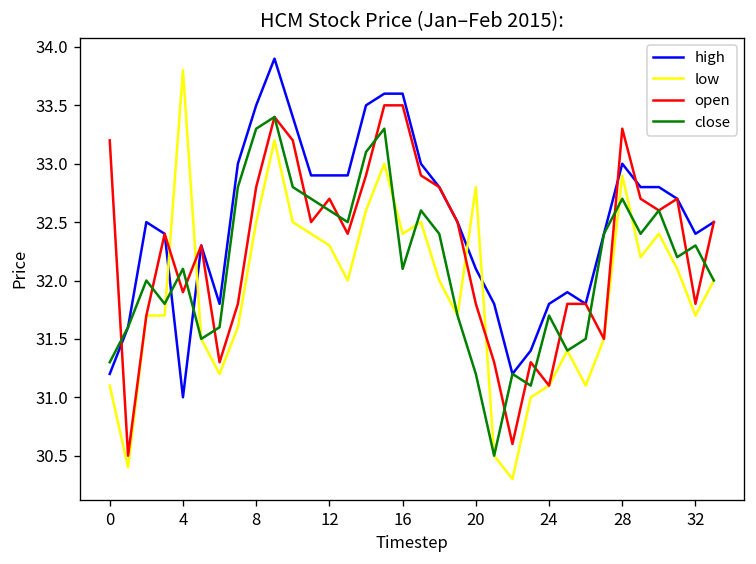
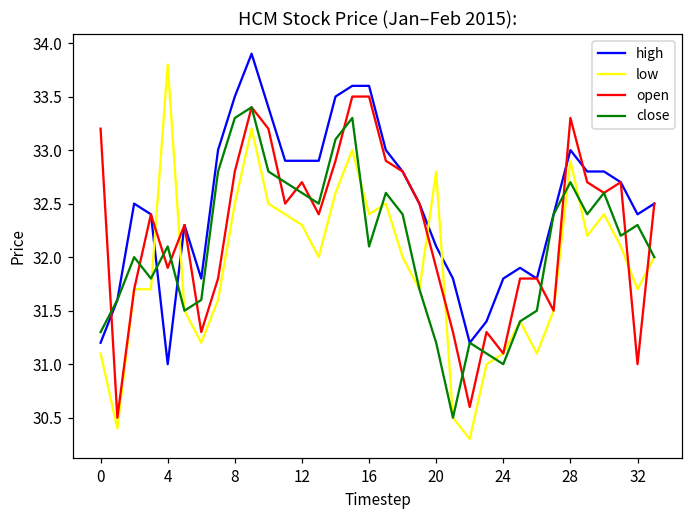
open, 20: 31.8 -> 31.9
close, 24: 31.7 -> 31.0
open, 32: 31.8 -> 31.0
